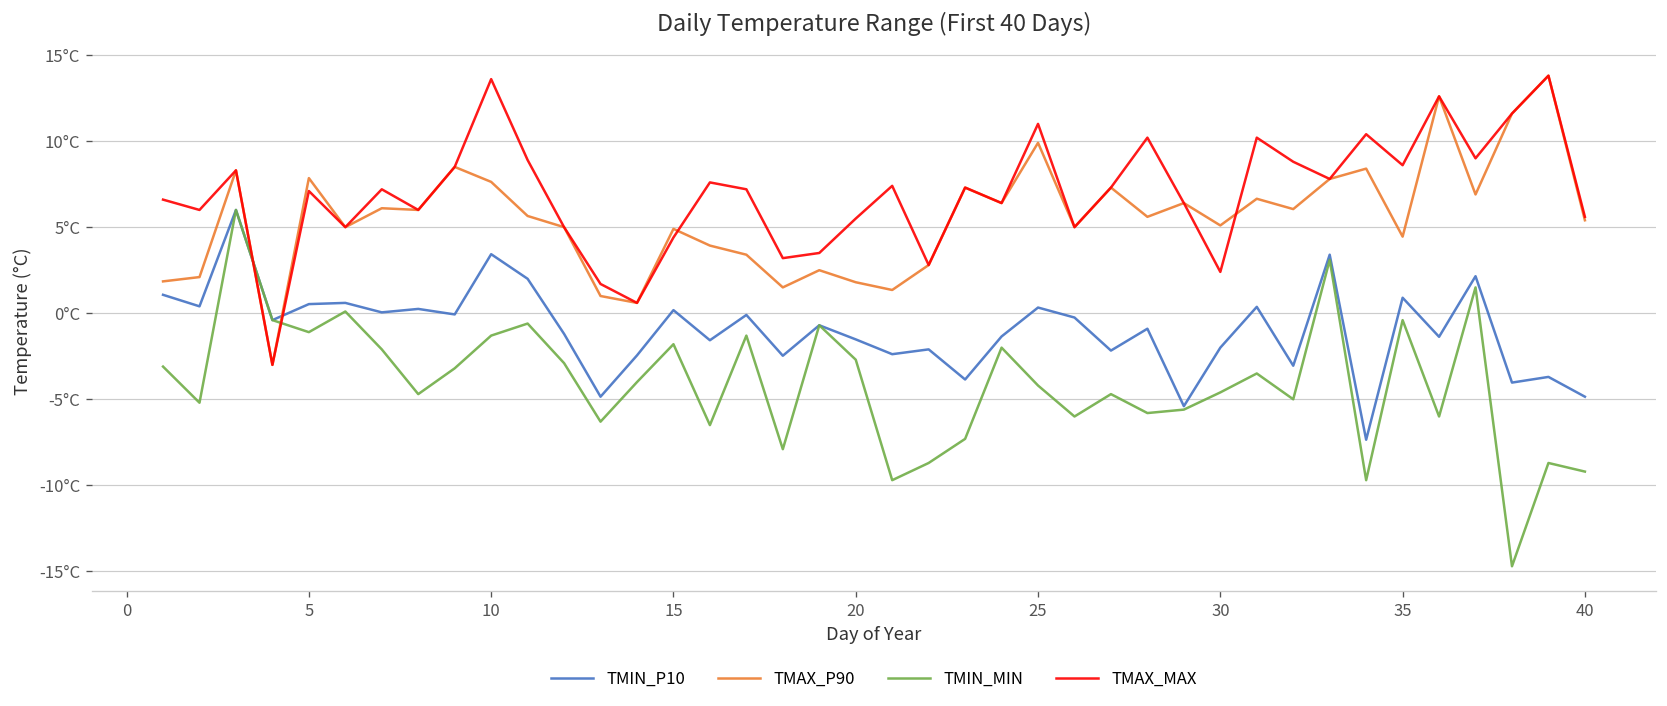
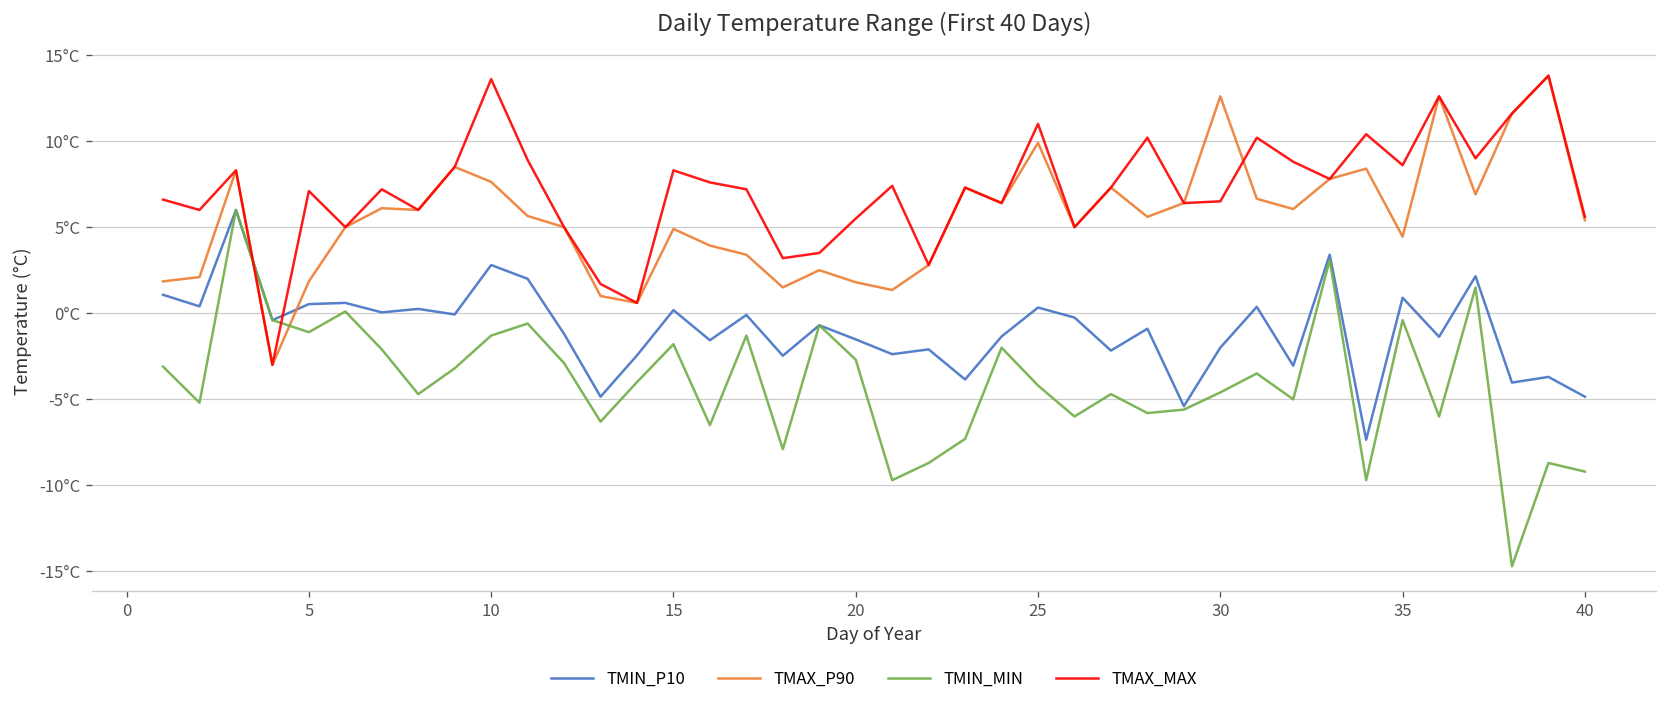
TMAX_P90, 5: 7.9°C -> 1.9°C
TMIN_P10, 10: 3.4°C -> 2.8°C
TMAX_MAX, 15: 4.4°C -> 8.3°C
TMAX_P90, 30: 5.1°C -> 12.6°C
TMAX_MAX, 30: 2.4°C -> 6.5°C
